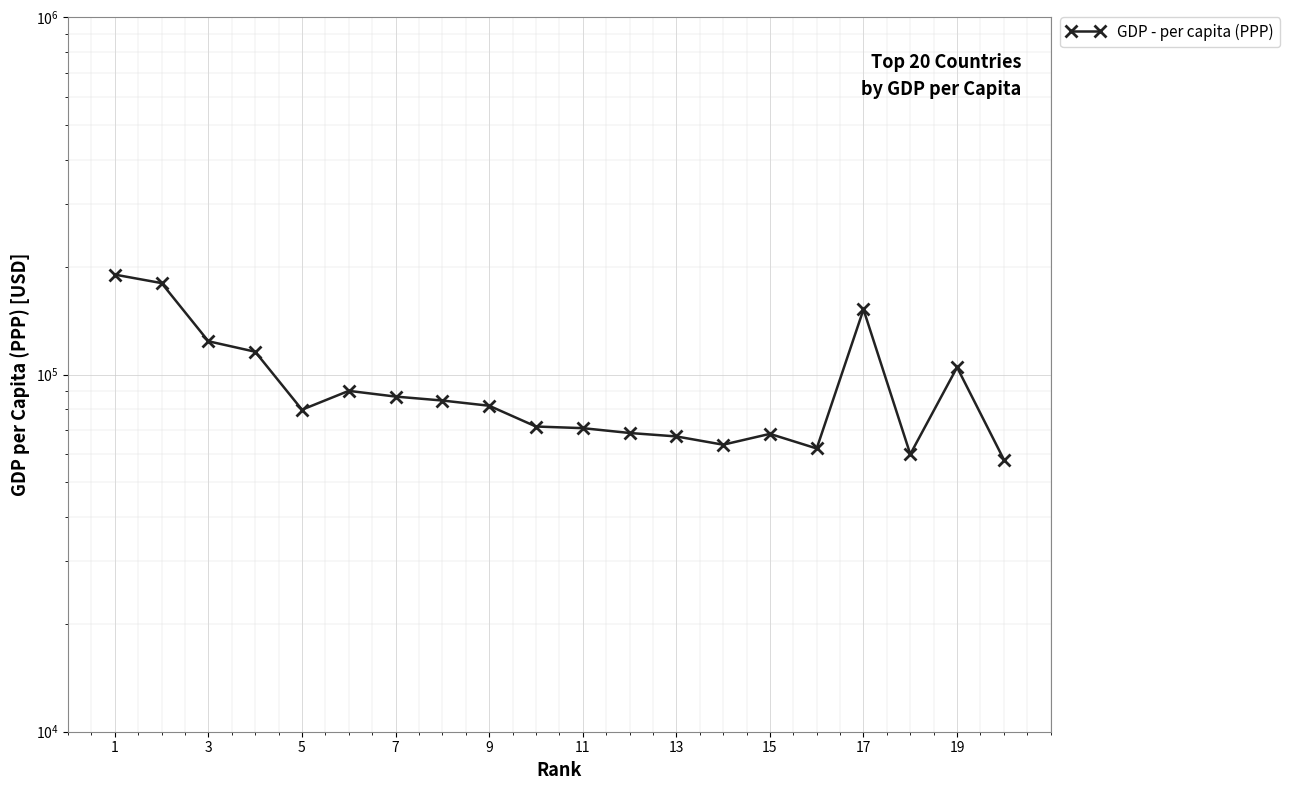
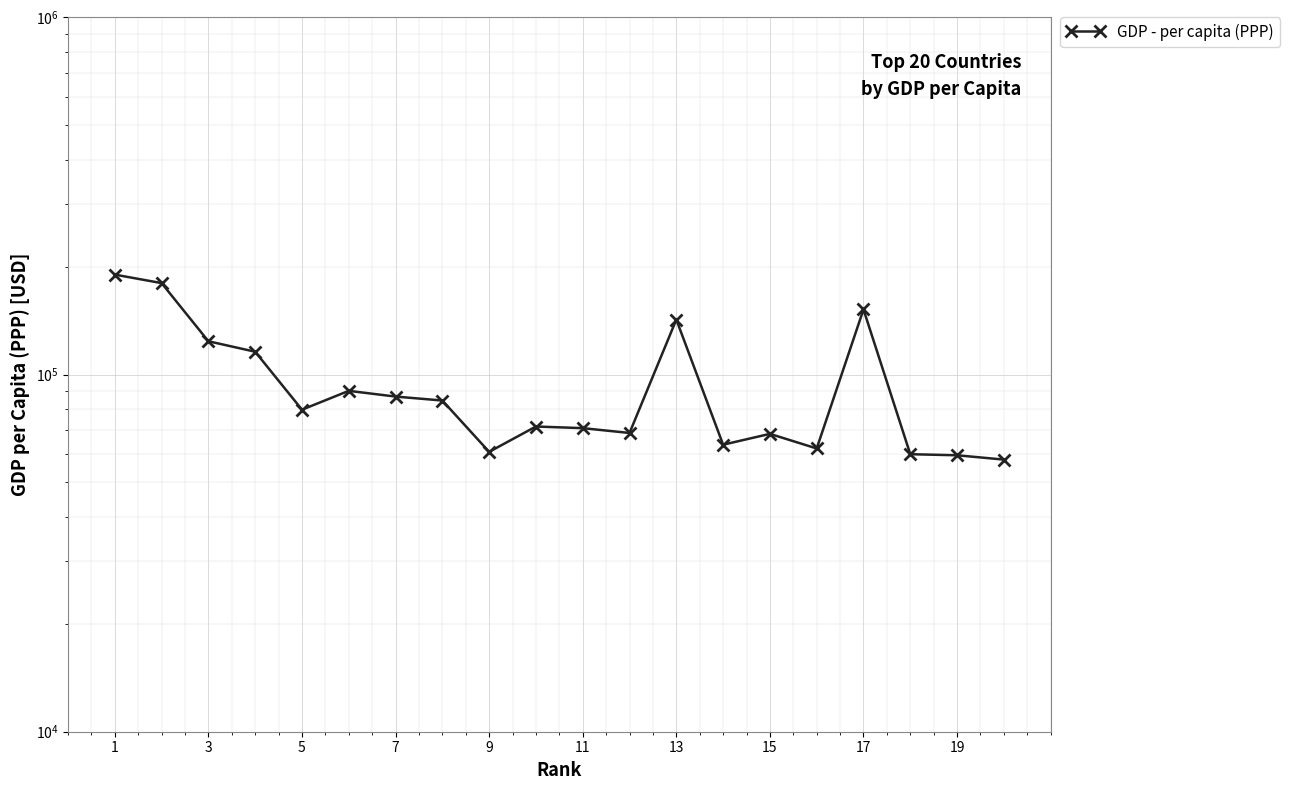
9: 82000 -> 61000
13: 67000 -> 143000
19: 105000 -> 59000
